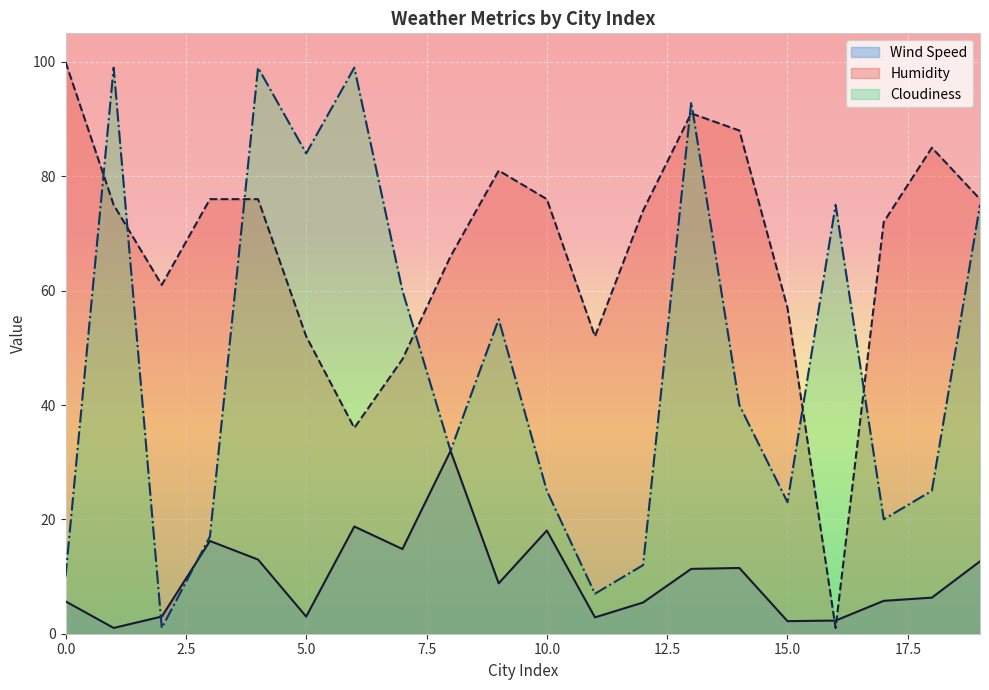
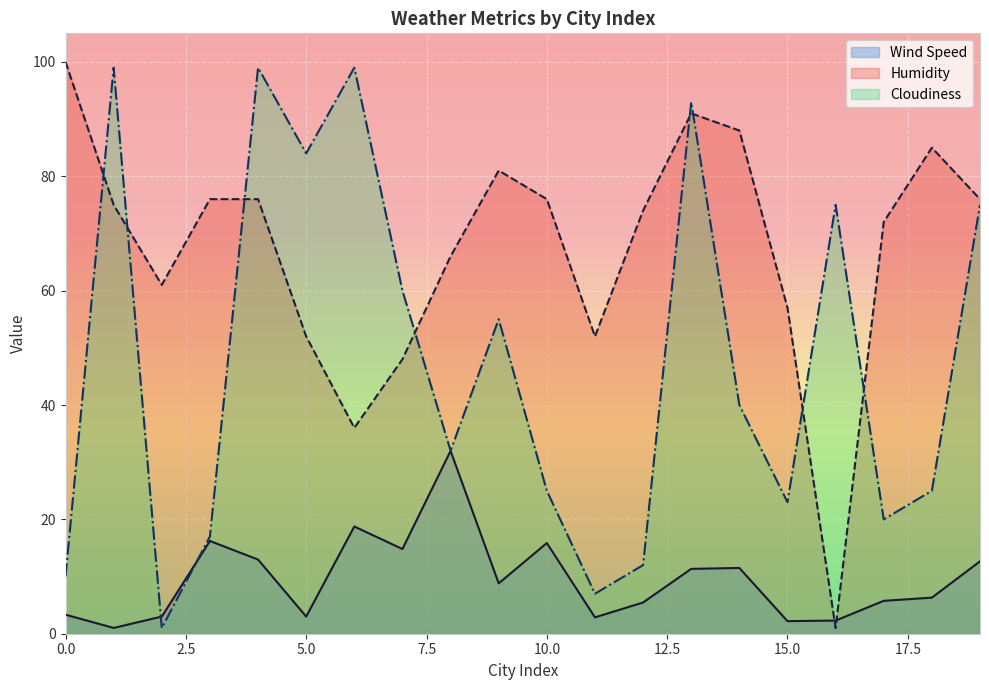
Wind Speed, 0.0: 6 -> 3
Wind Speed, 10.0: 18 -> 16
